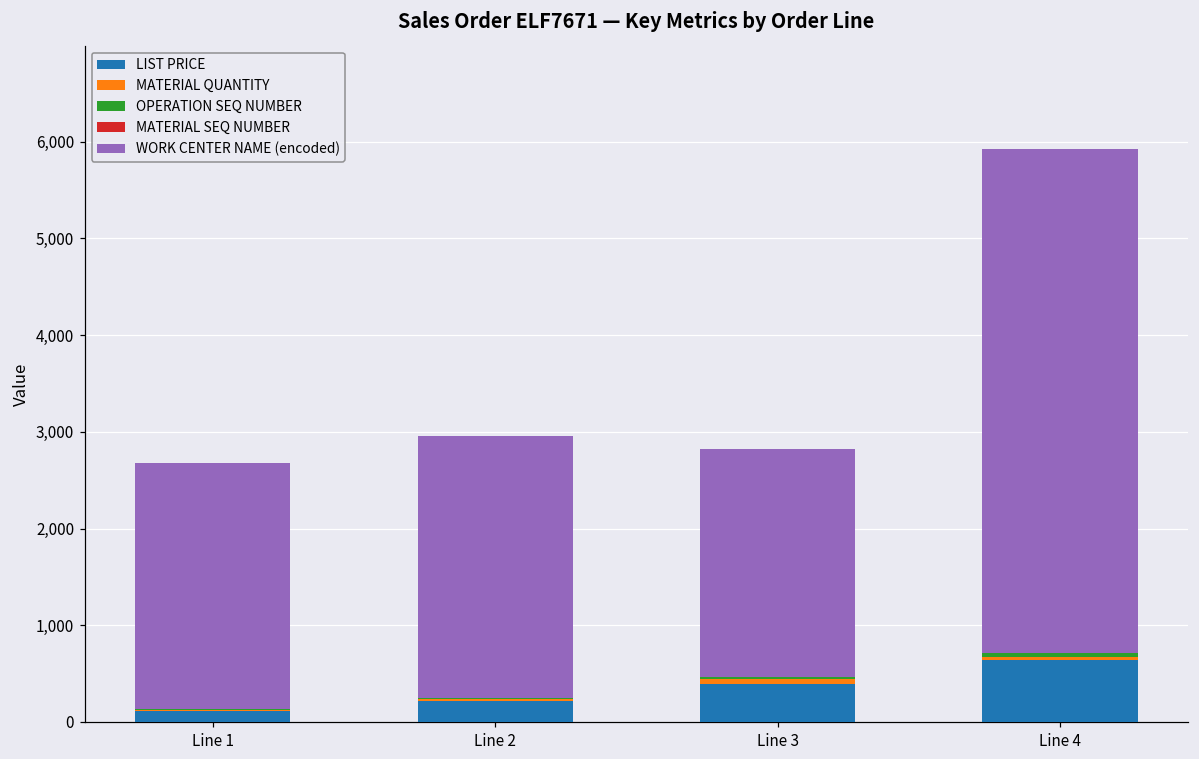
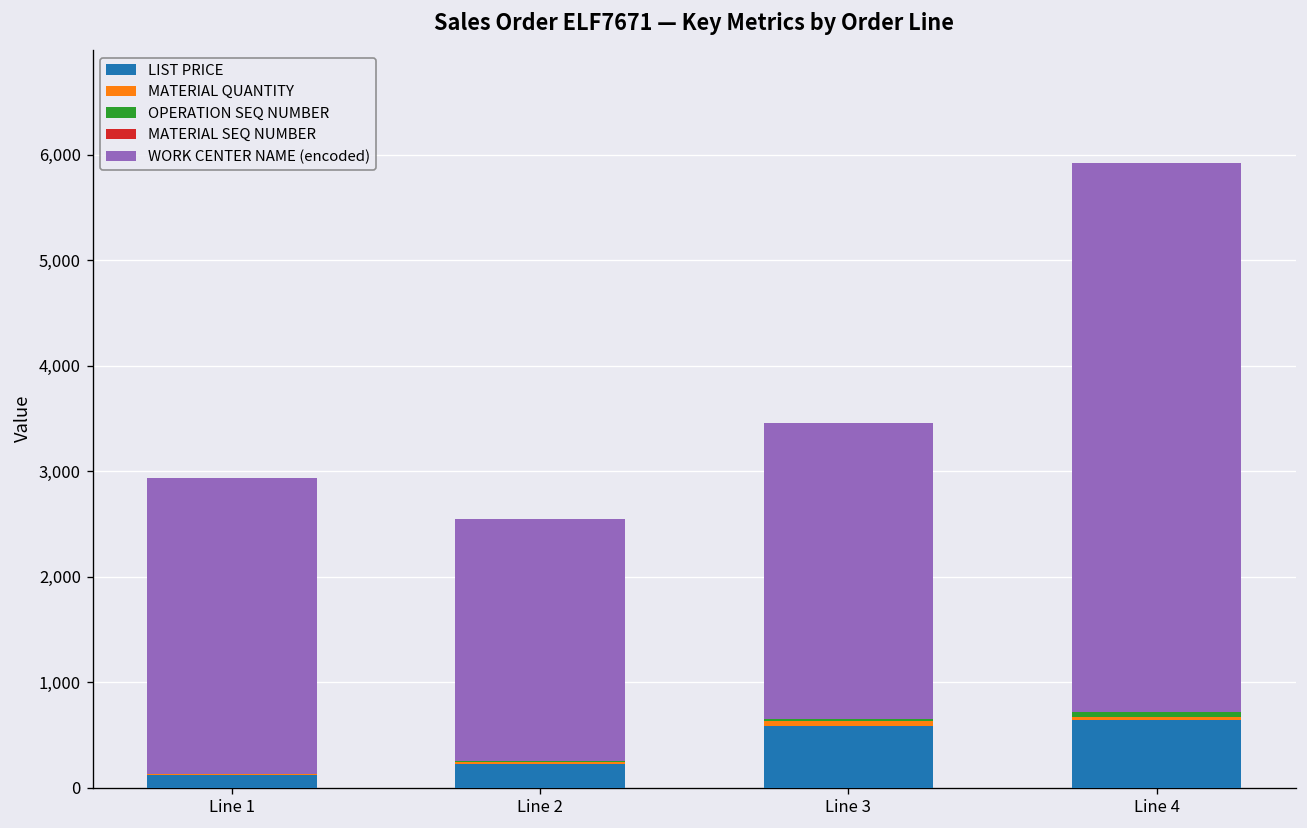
WORK CENTER NAME (encoded), Line 1: 2,500 -> 2,800
WORK CENTER NAME (encoded), Line 2: 2,700 -> 2,300
LIST PRICE, Line 3: 400 -> 600
WORK CENTER NAME (encoded), Line 3: 2,400 -> 2,800
